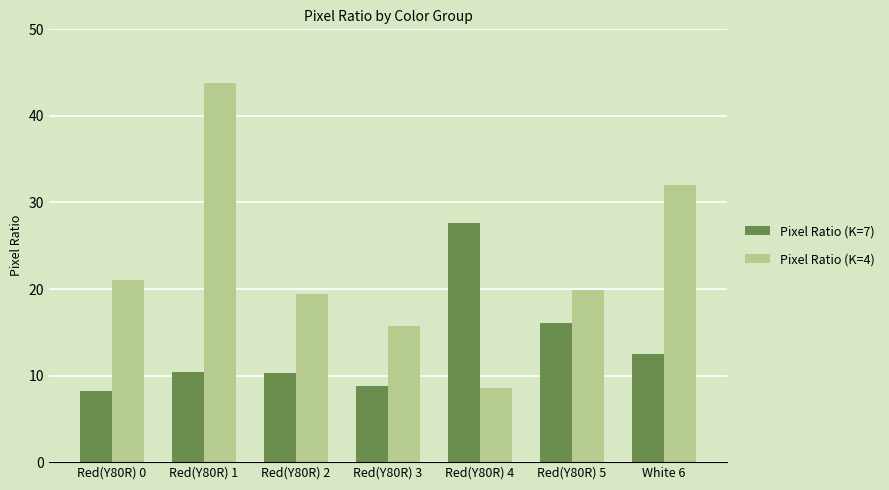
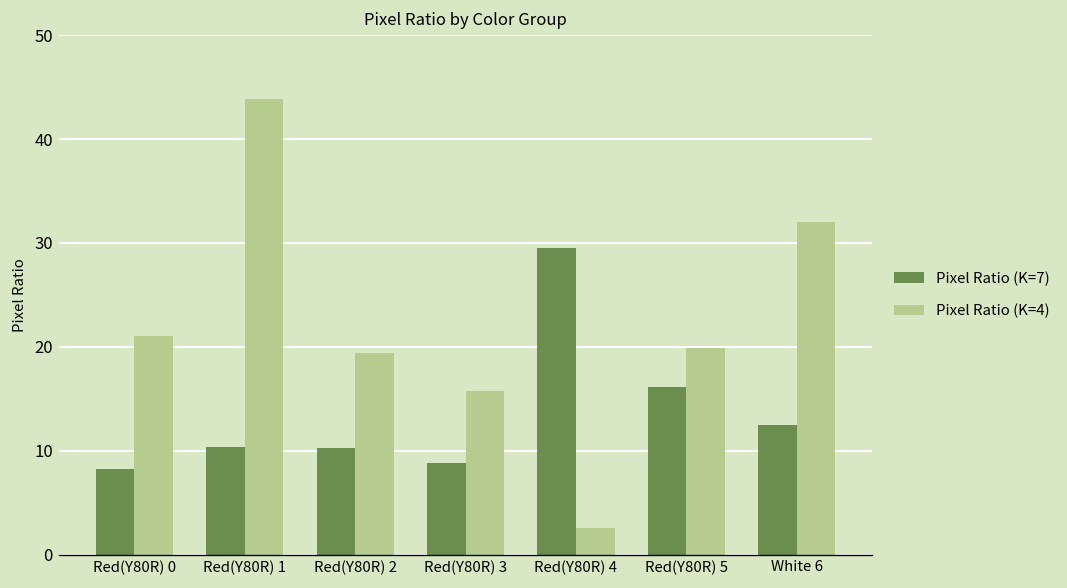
Pixel Ratio (K=7), Red(Y80R) 4: 28 -> 29
Pixel Ratio (K=4), Red(Y80R) 4: 9 -> 3
